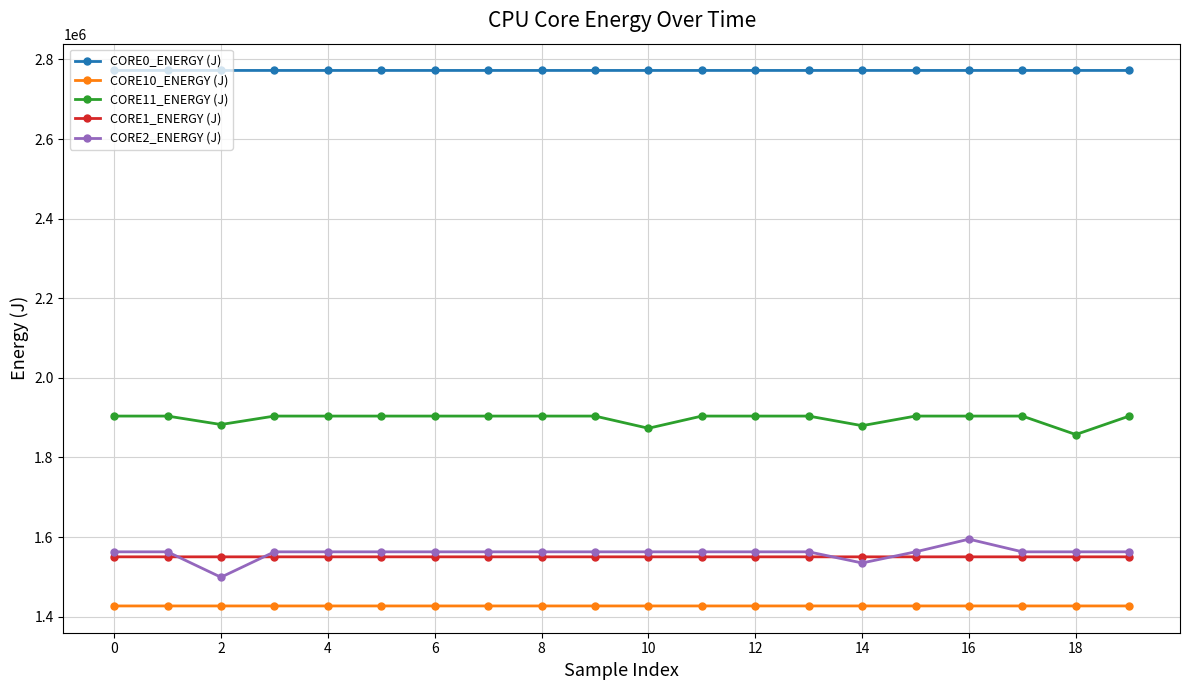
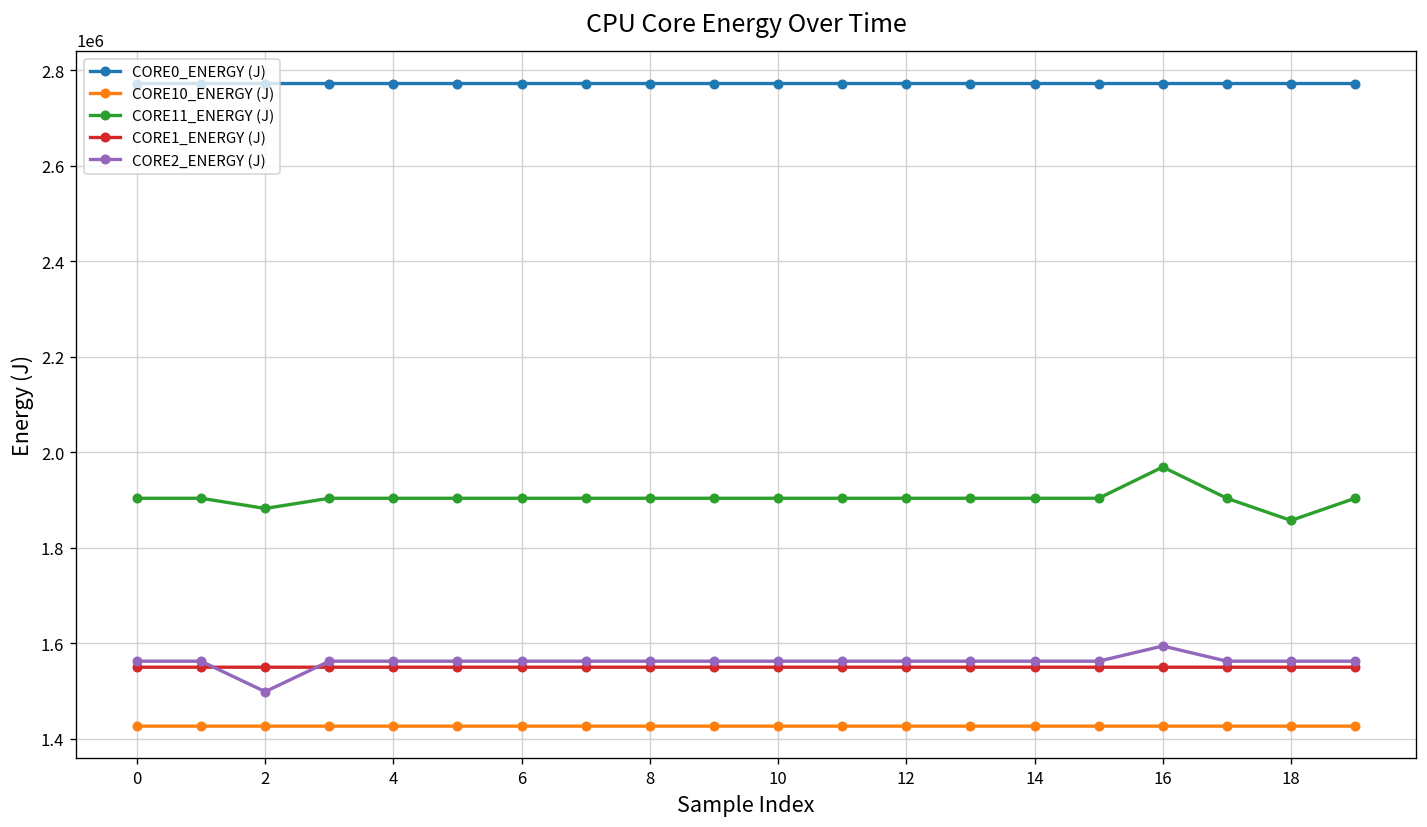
CORE11_ENERGY (J), 10: 1870000 -> 1900000
CORE11_ENERGY (J), 14: 1880000 -> 1900000
CORE2_ENERGY (J), 14: 1530000 -> 1560000
CORE11_ENERGY (J), 16: 1900000 -> 1970000
